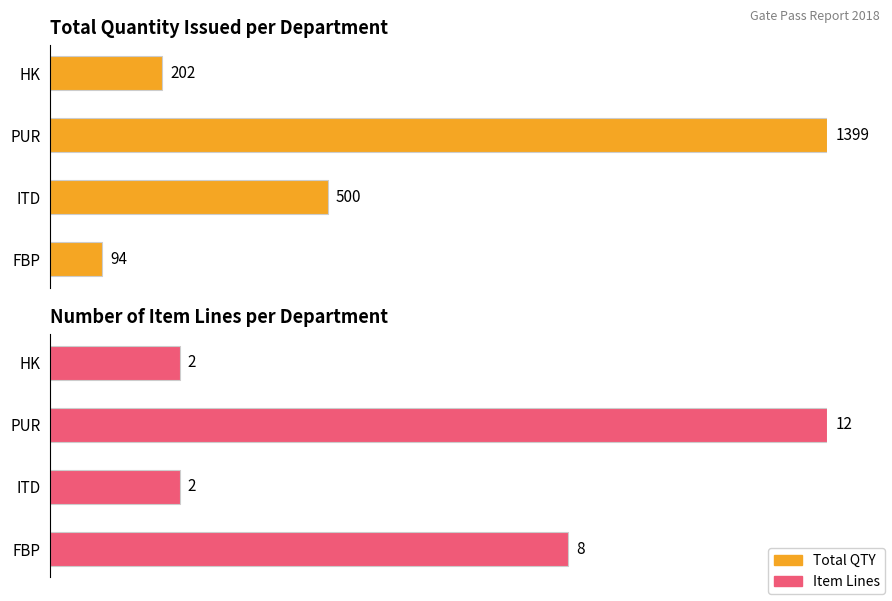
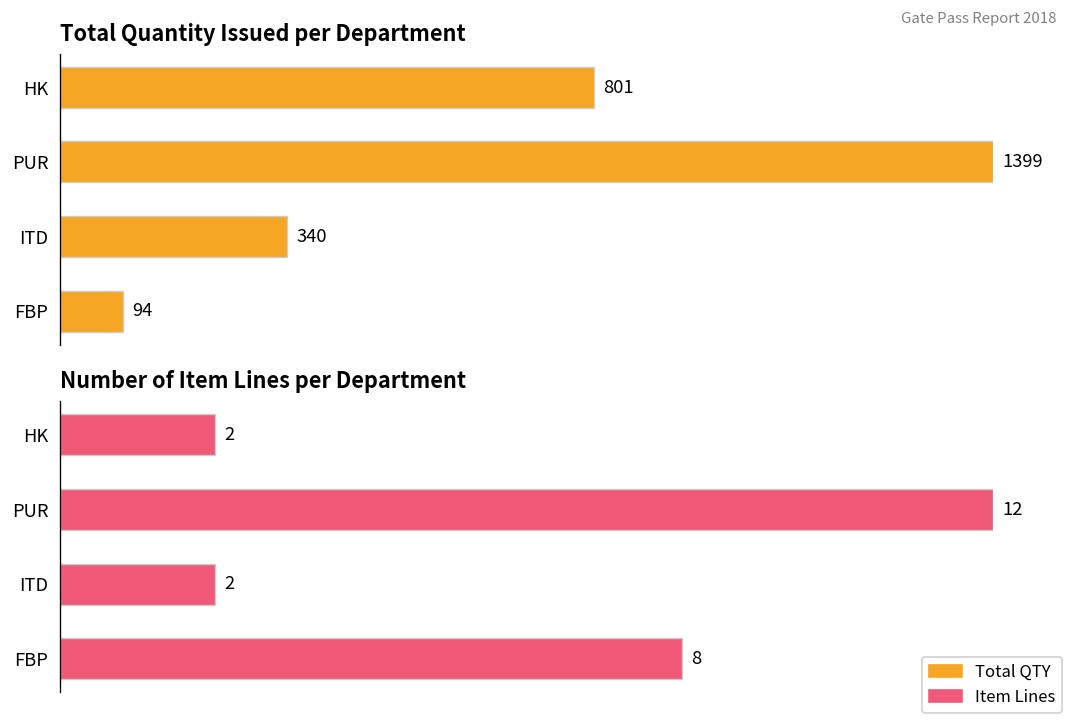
Total Quantity Issued per Department, HK: 202 -> 801
Total Quantity Issued per Department, ITD: 500 -> 340
